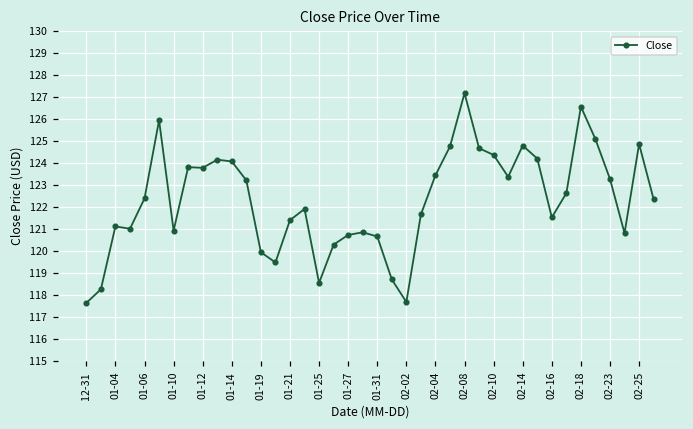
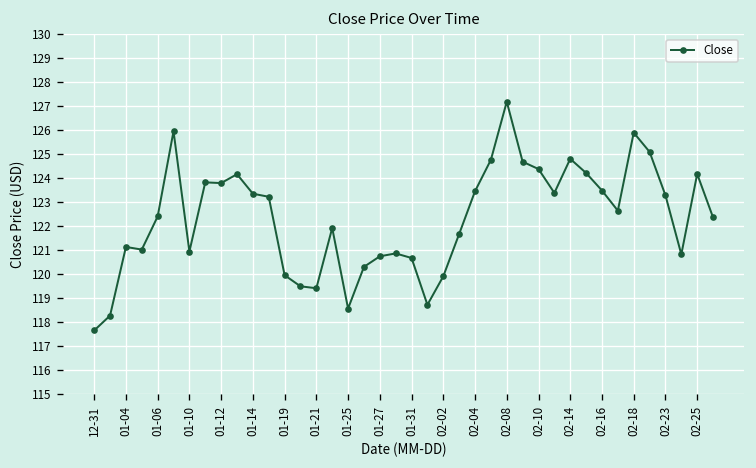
01-14: 124.1 -> 123.3
01-21: 121.4 -> 119.4
02-02: 117.7 -> 119.9
02-16: 121.5 -> 123.5
02-18: 126.6 -> 125.9
02-25: 124.9 -> 124.2
